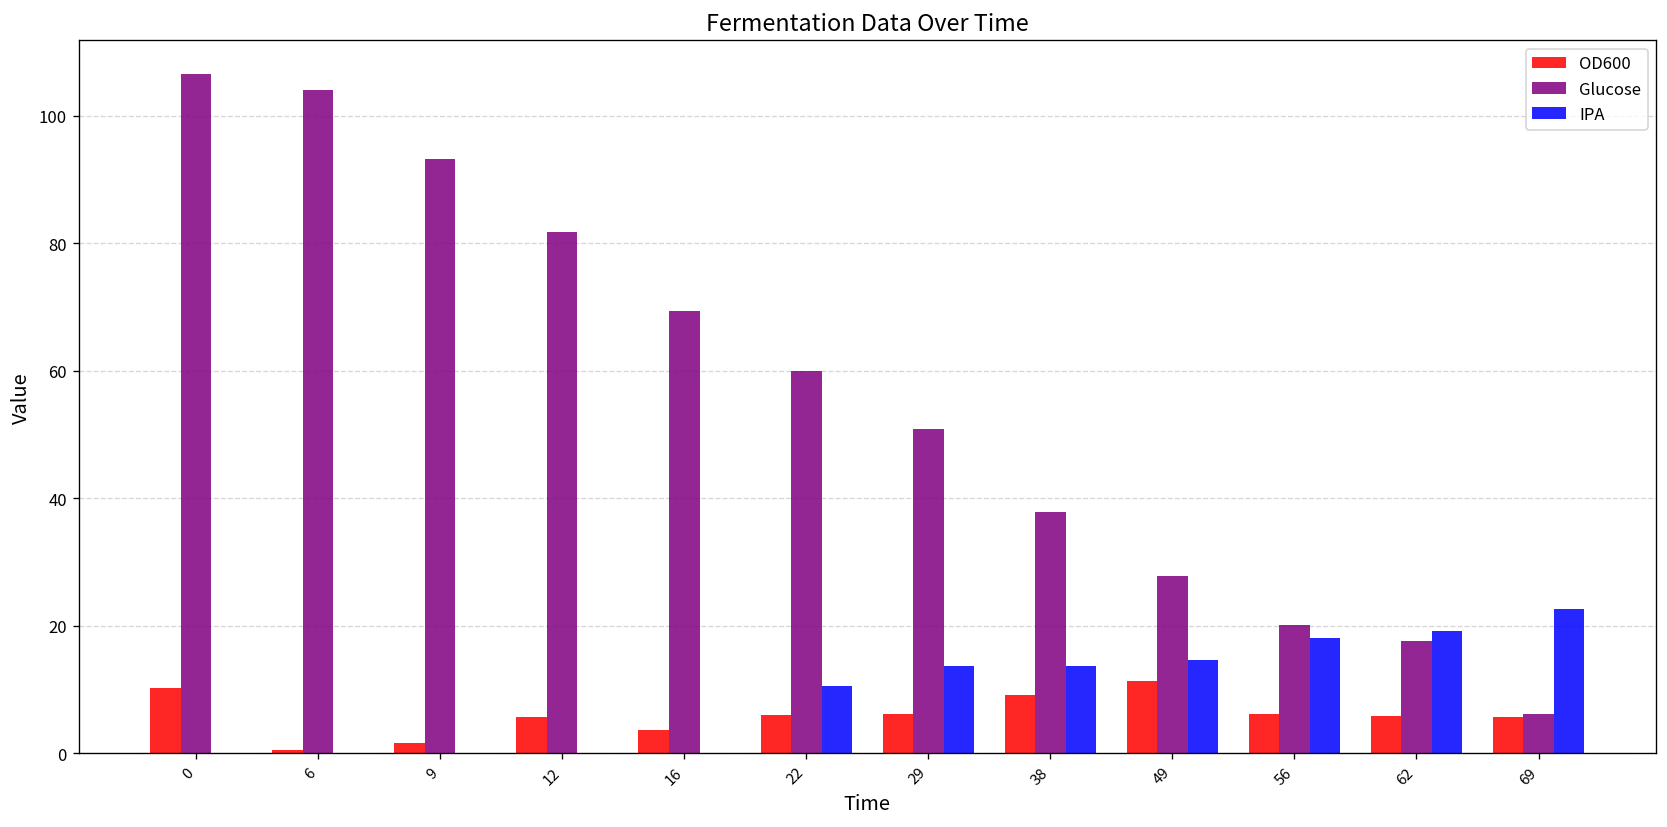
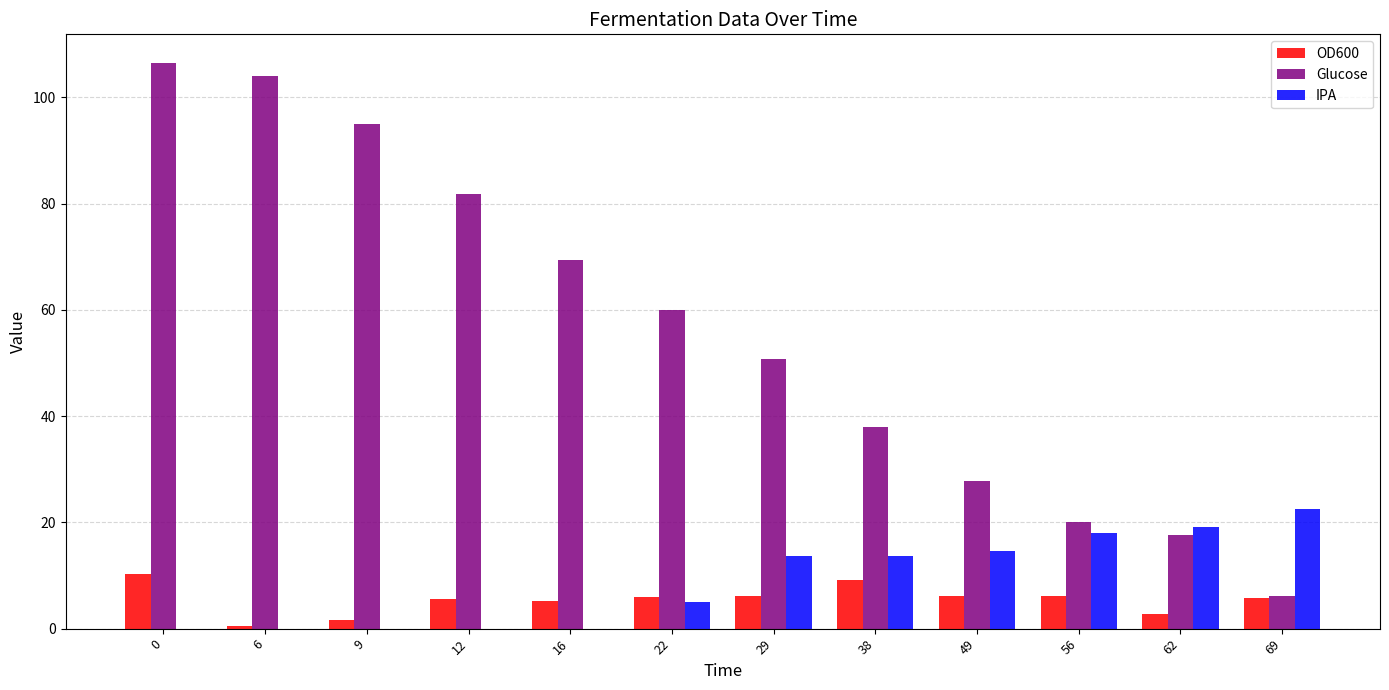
Glucose, 9: 93 -> 95
OD600, 16: 4 -> 5
IPA, 22: 11 -> 5
OD600, 49: 11 -> 6
OD600, 62: 6 -> 3
